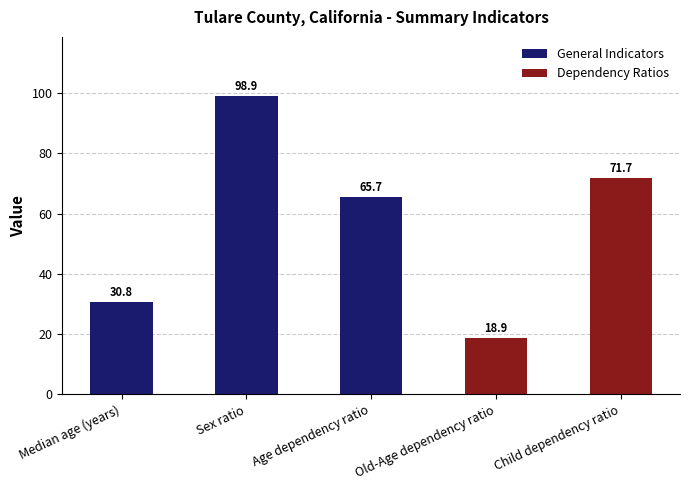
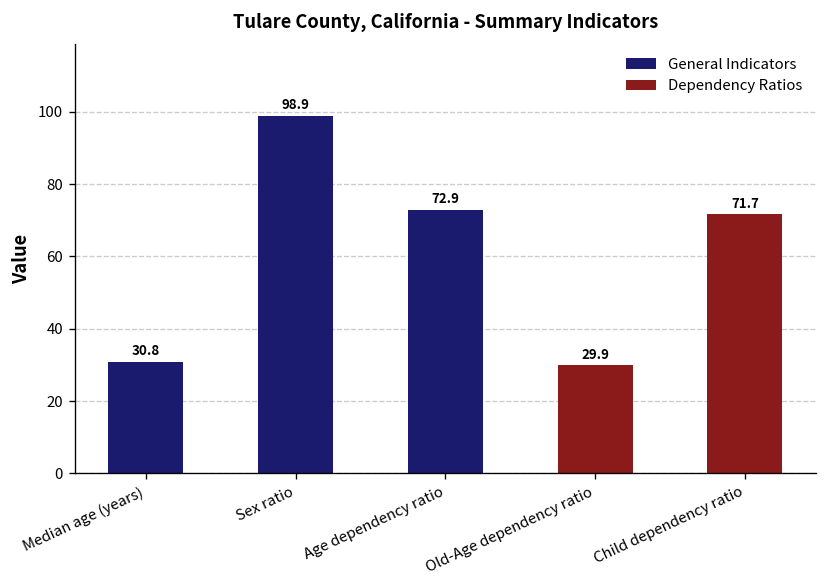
Age dependency ratio: 65.7 -> 72.9
Old-Age dependency ratio: 18.9 -> 29.9
